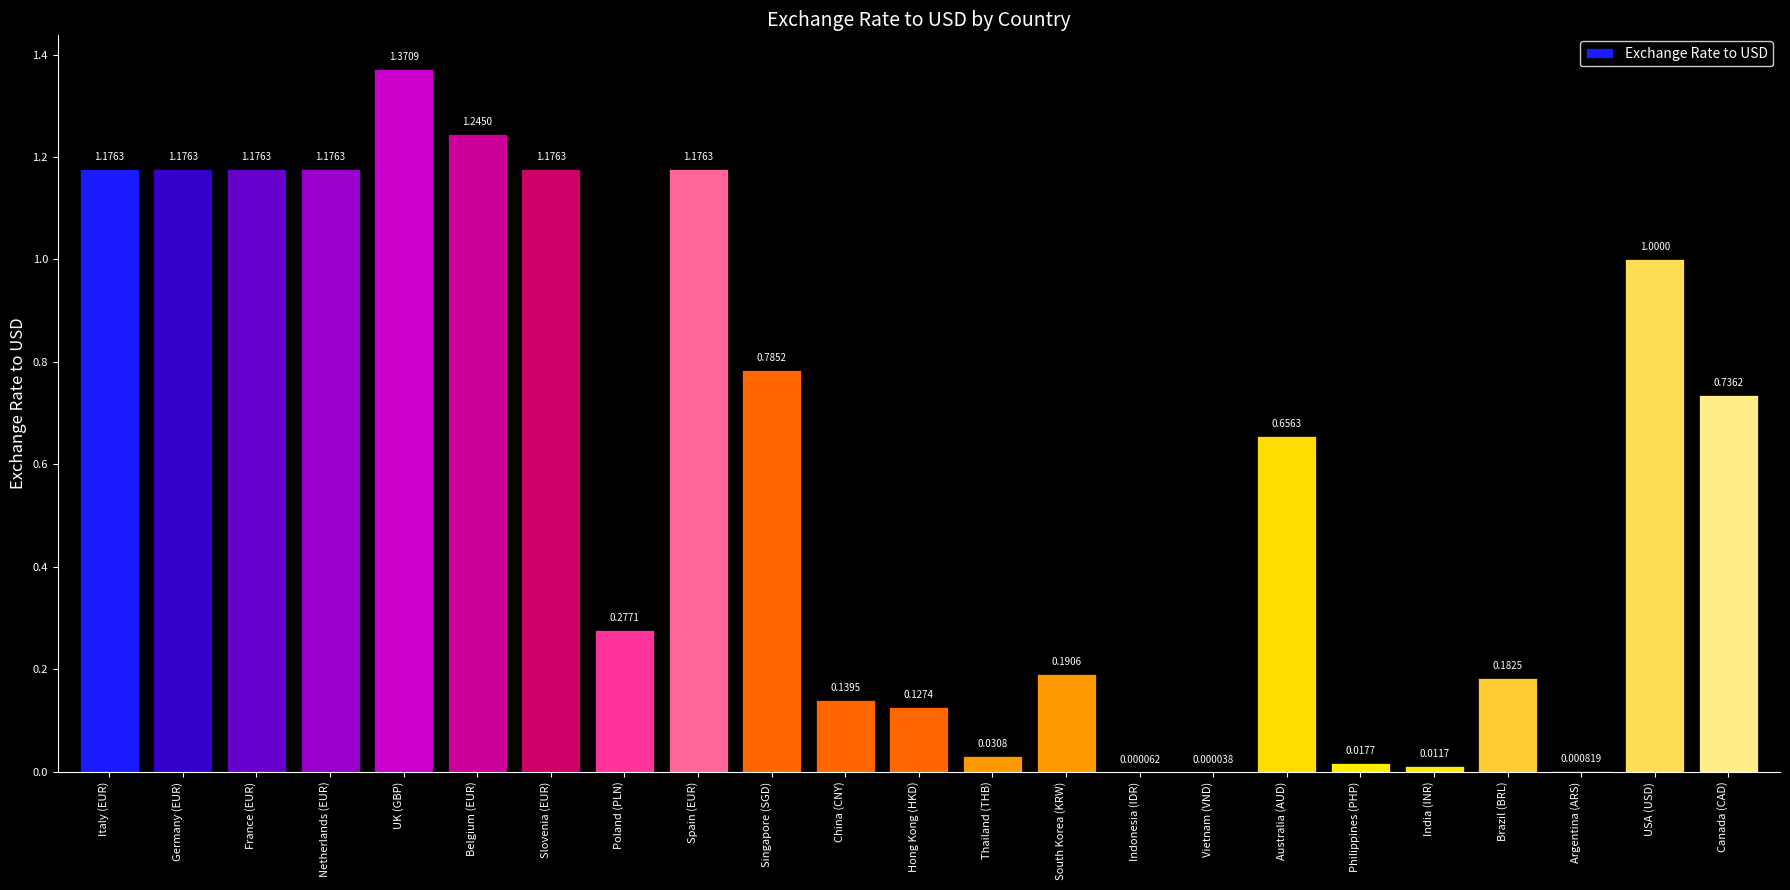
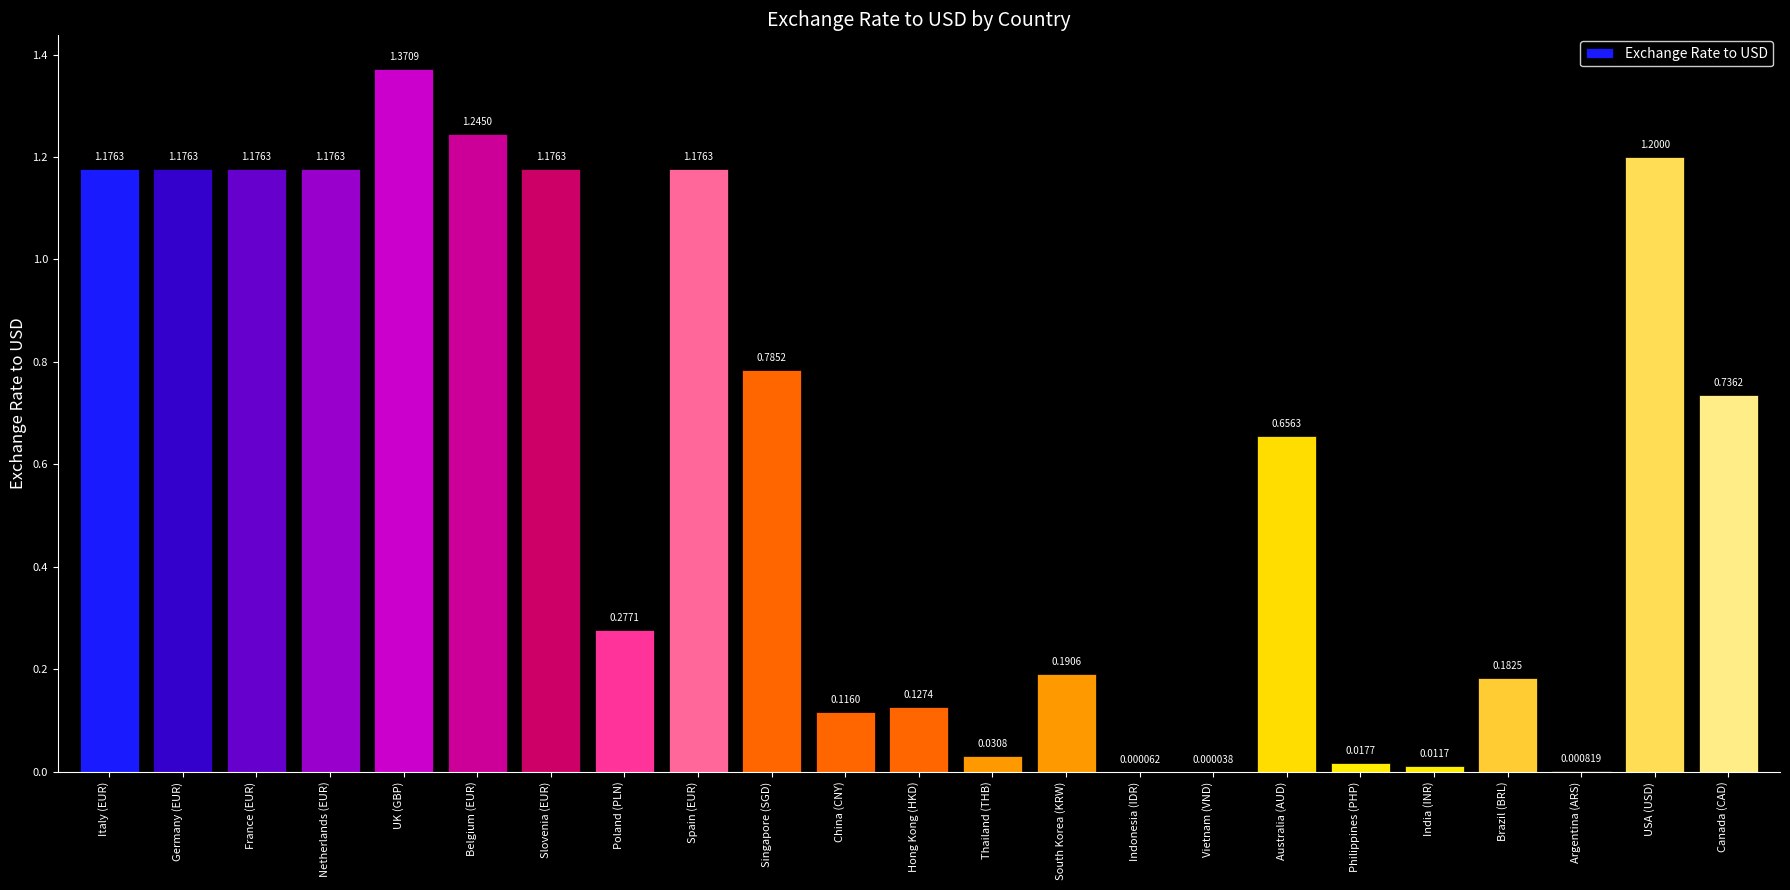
China (CNY): 0.1395 -> 0.1160
USA (USD): 1.0000 -> 1.2000
